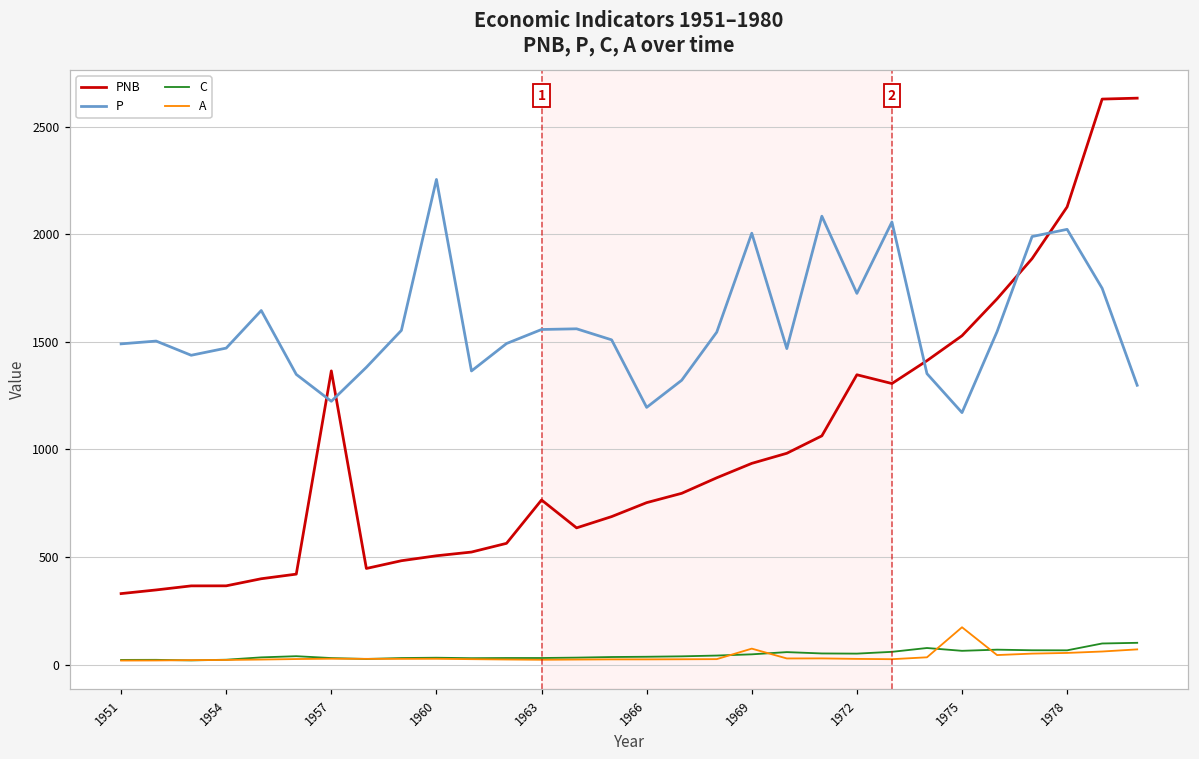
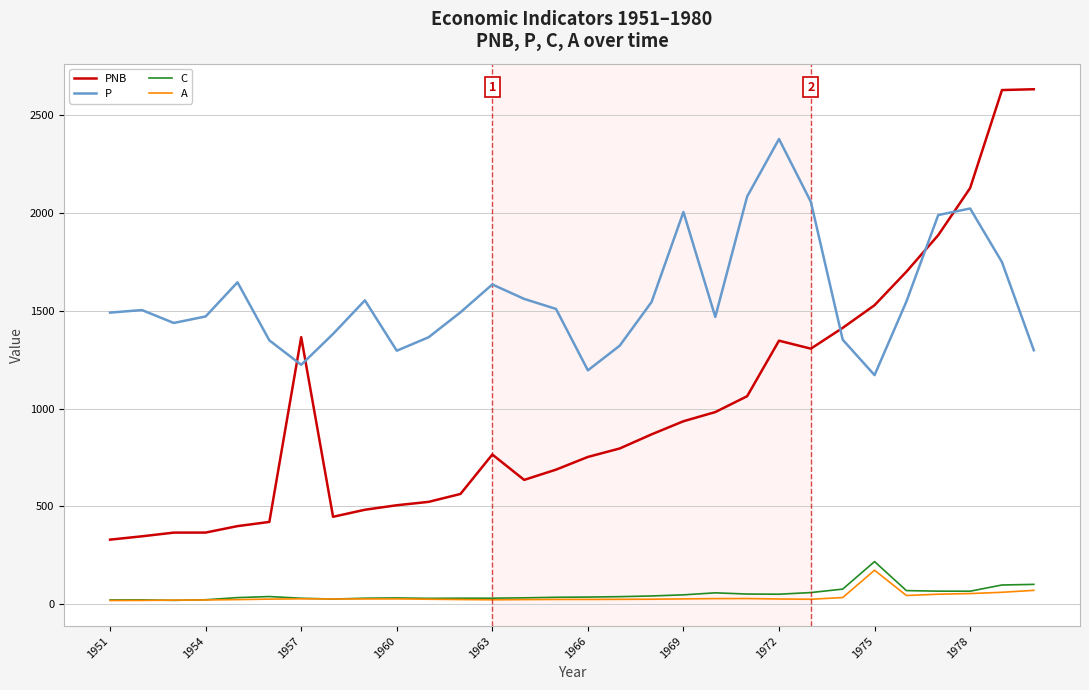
P, 1960: 2260 -> 1300
P, 1963: 1560 -> 1630
A, 1969: 70 -> 30
P, 1972: 1730 -> 2380
C, 1975: 60 -> 220
